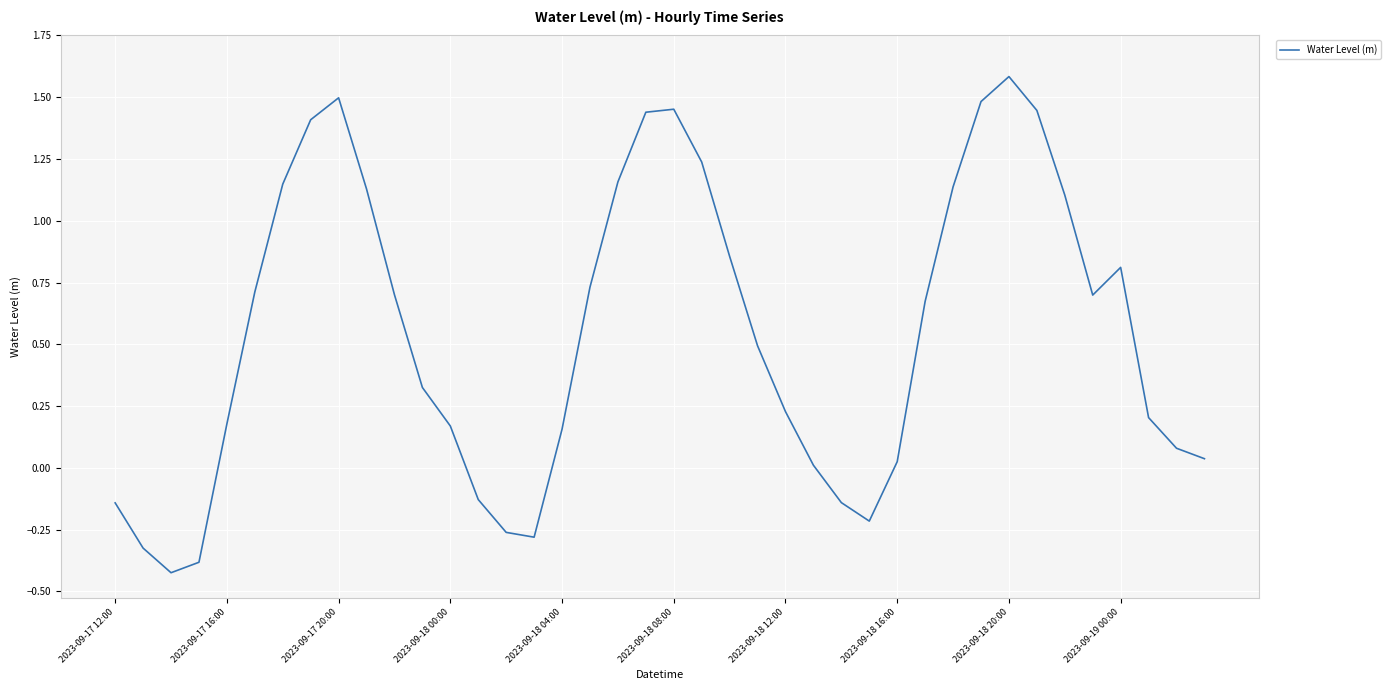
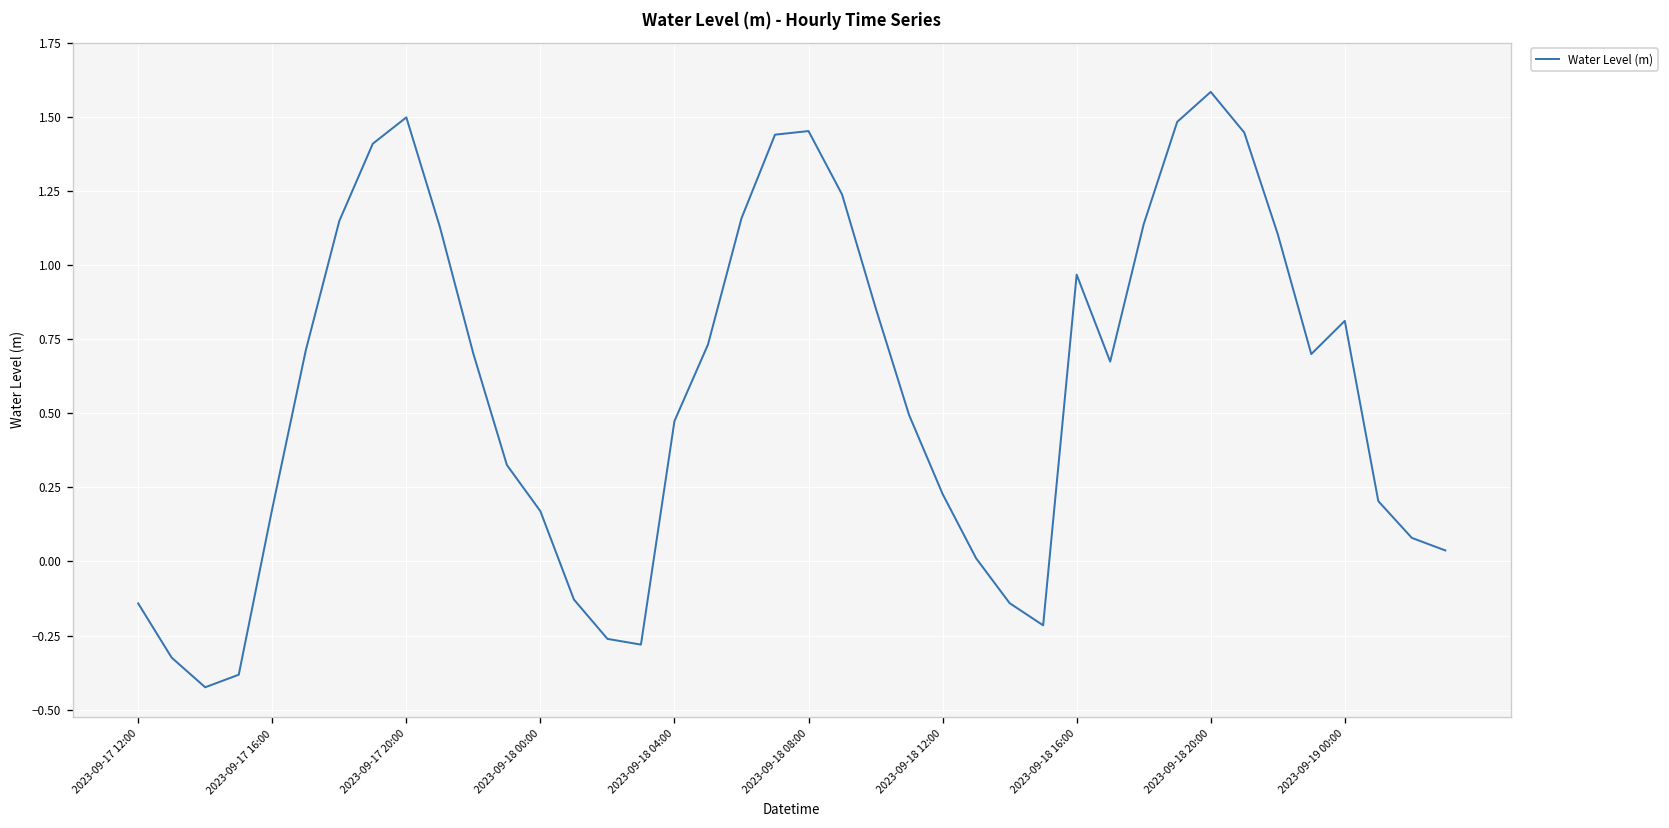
2023-09-18 04:00: 0.16 -> 0.47
2023-09-18 16:00: 0.02 -> 0.97
